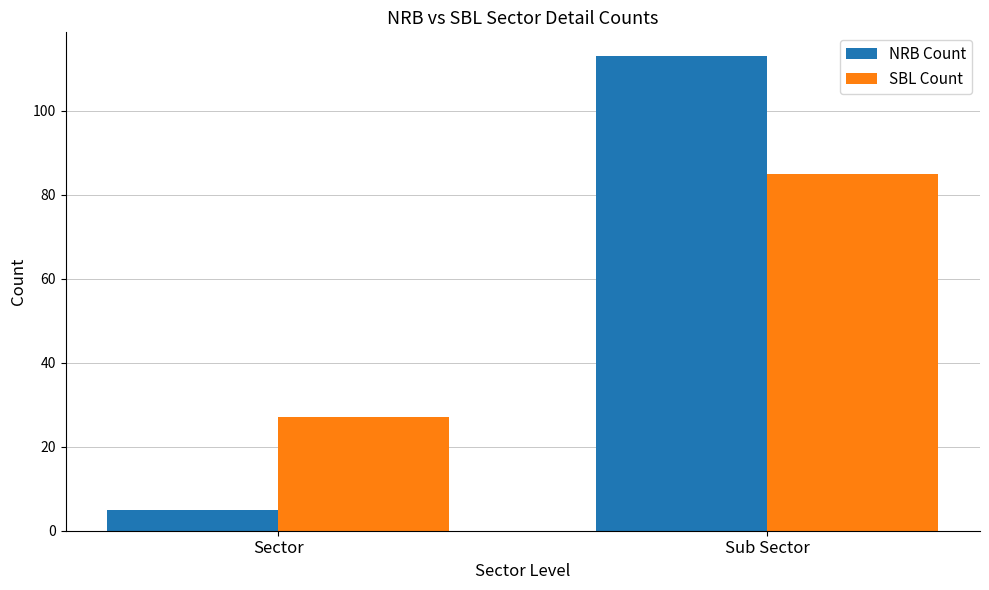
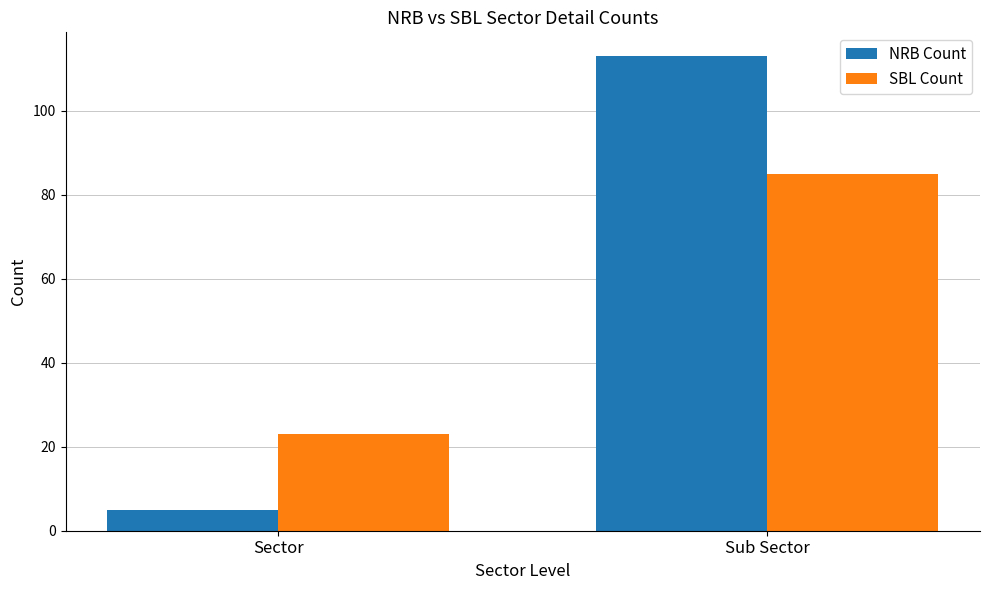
SBL Count, Sector: 27 -> 23
